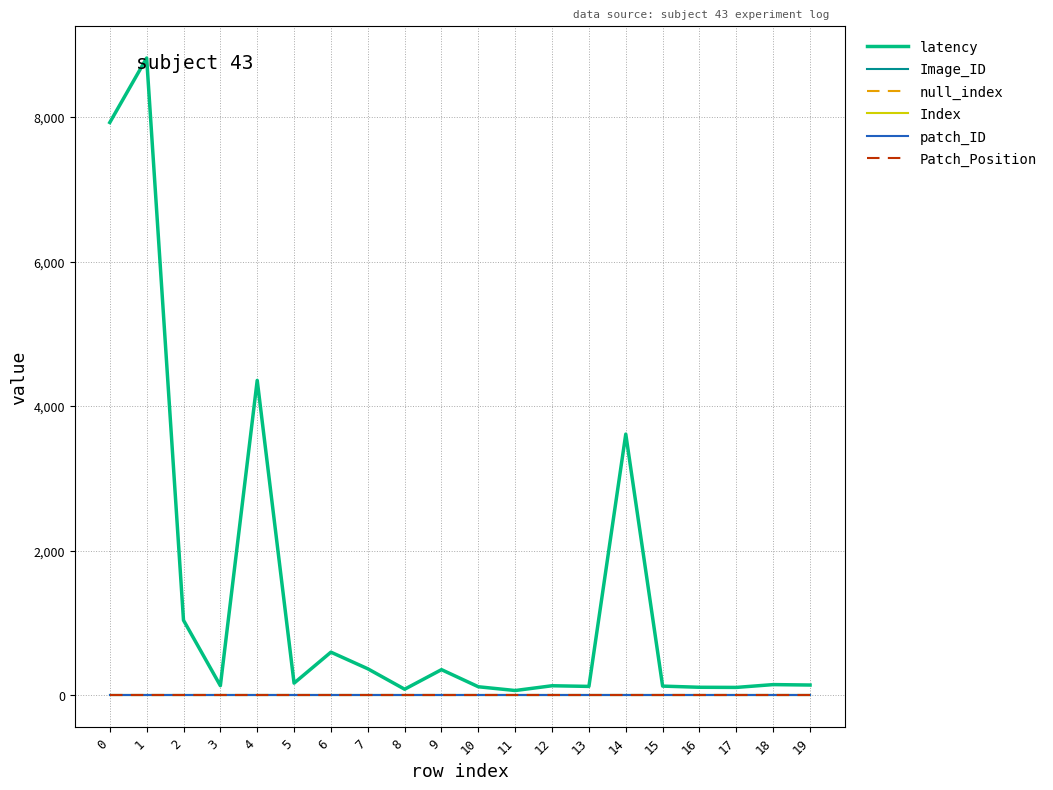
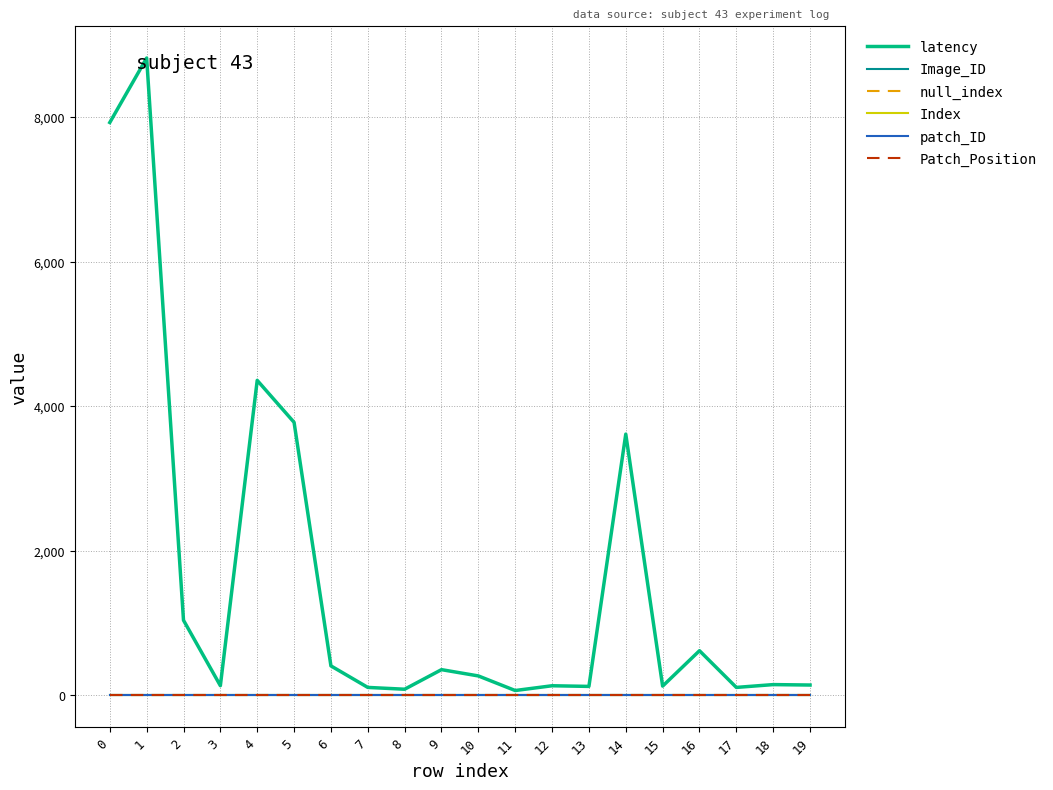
latency, 5: 200 -> 3,800
latency, 6: 600 -> 400
latency, 7: 400 -> 100
latency, 10: 100 -> 300
latency, 16: 100 -> 600
